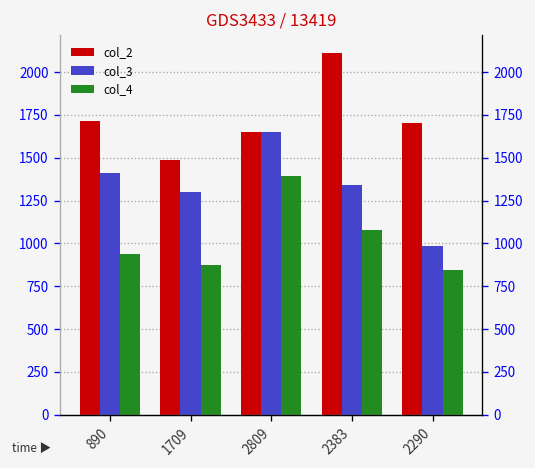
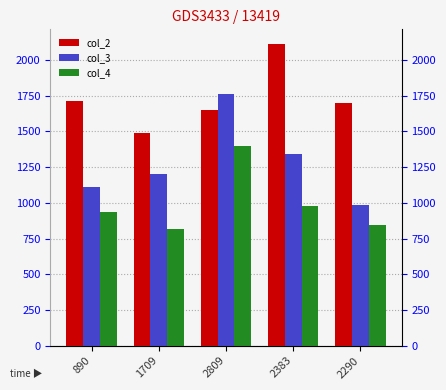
col_3, 890: 1410 -> 1110
col_3, 1709: 1300 -> 1200
col_4, 1709: 880 -> 820
col_3, 2809: 1650 -> 1760
col_4, 2383: 1080 -> 980
